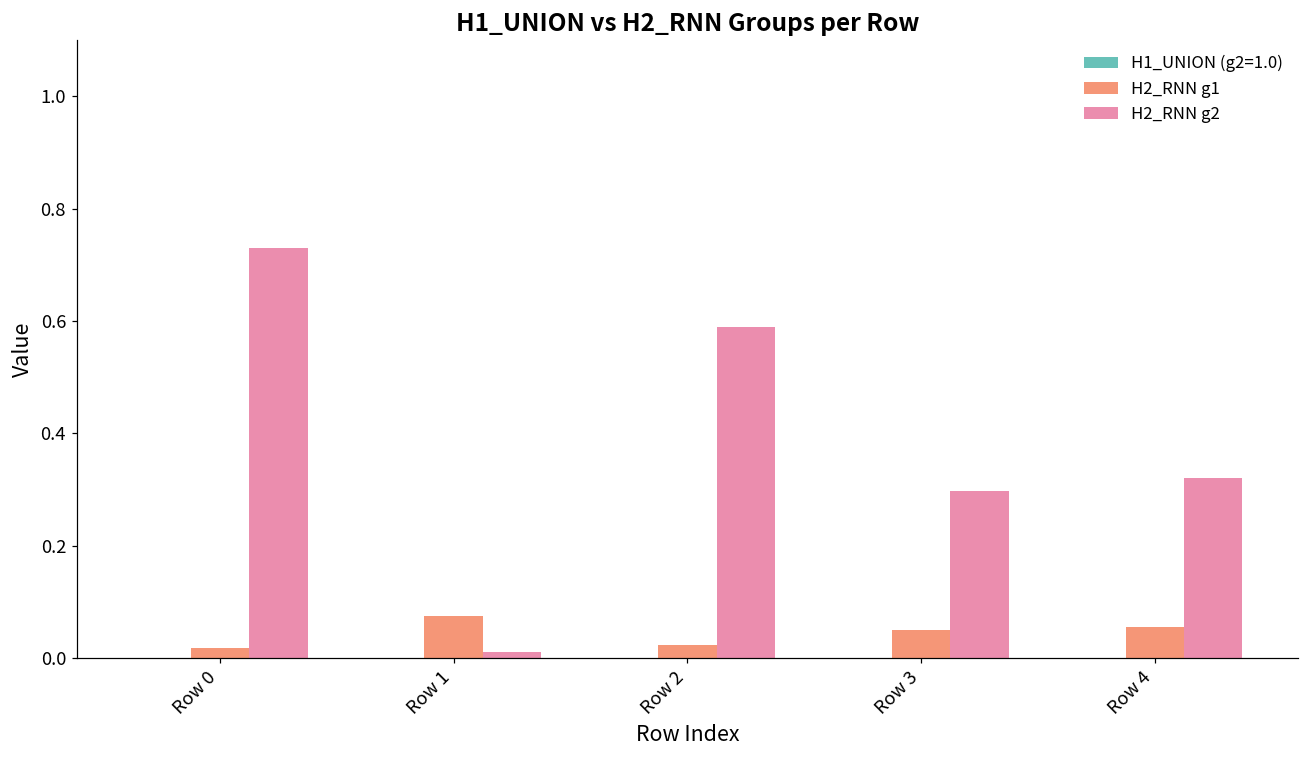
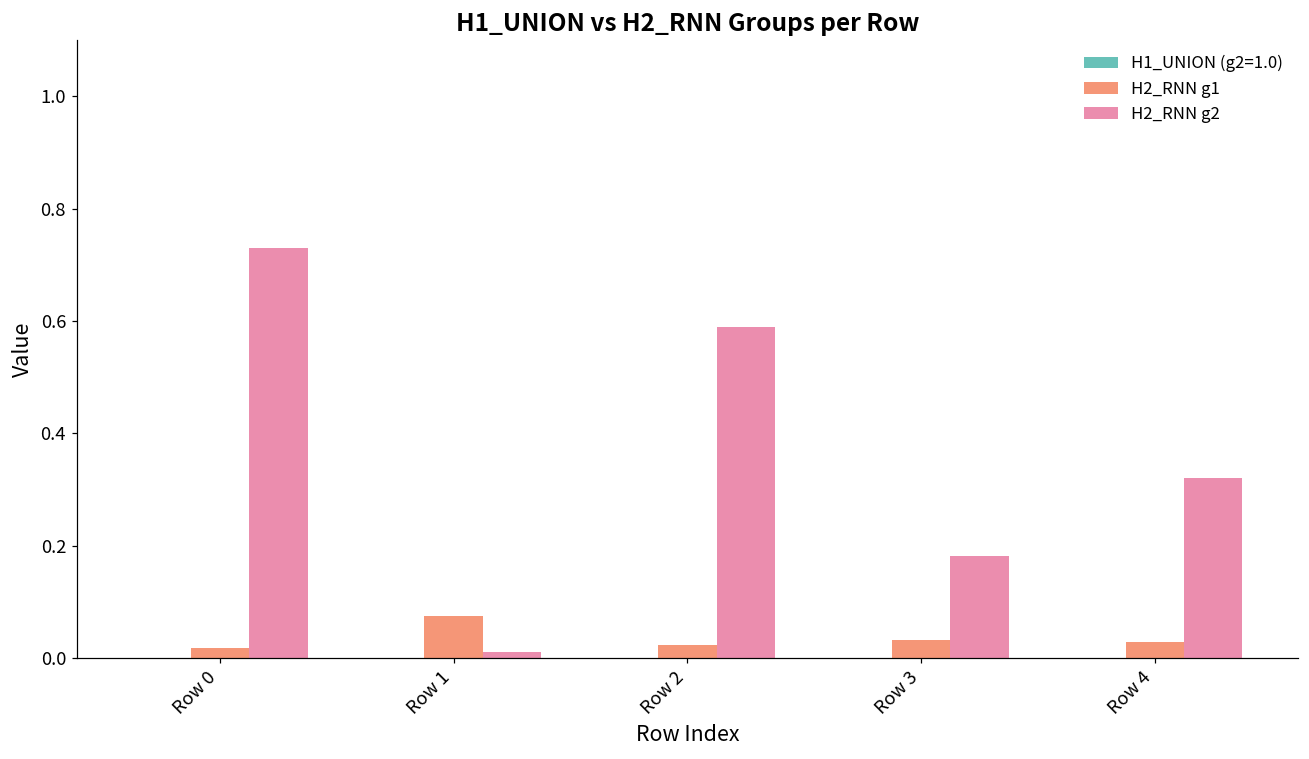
H2_RNN g1, Row 3: 0.05 -> 0.03
H2_RNN g2, Row 3: 0.30 -> 0.18
H2_RNN g1, Row 4: 0.06 -> 0.03
